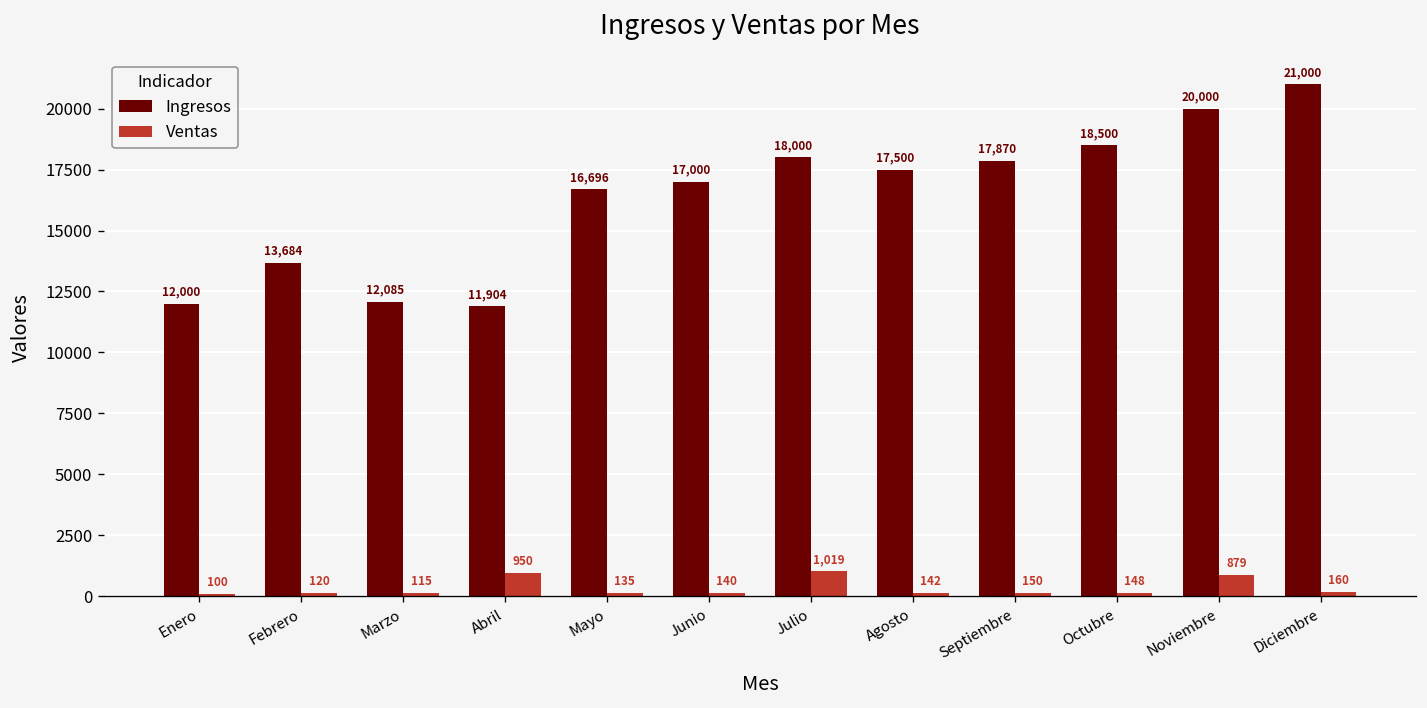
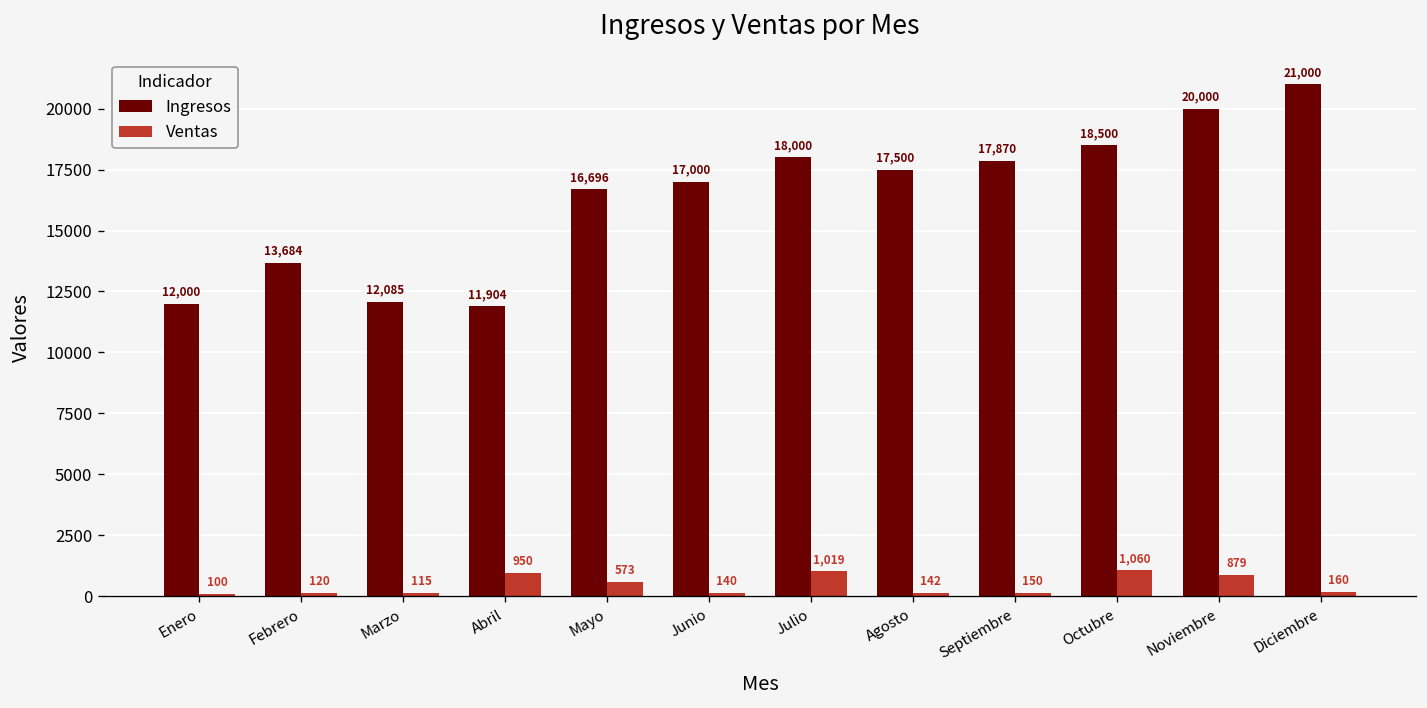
Ventas, Mayo: 135 -> 573
Ventas, Octubre: 148 -> 1,060
